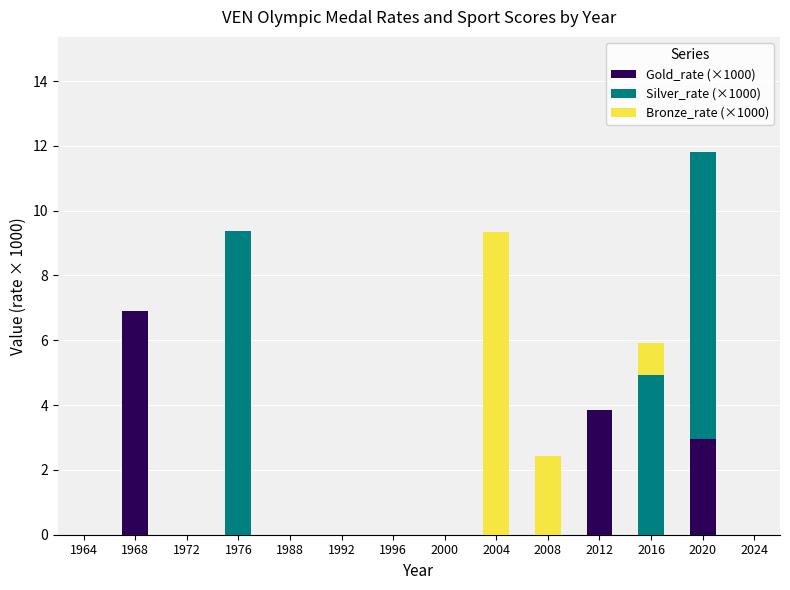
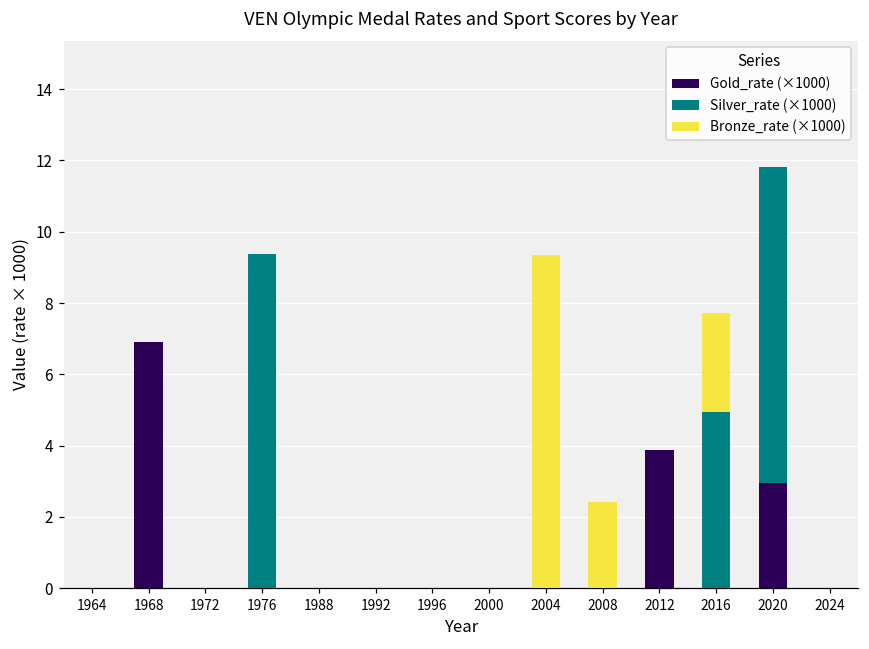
Bronze_rate (×1000), 2016: 1.0 -> 2.8
